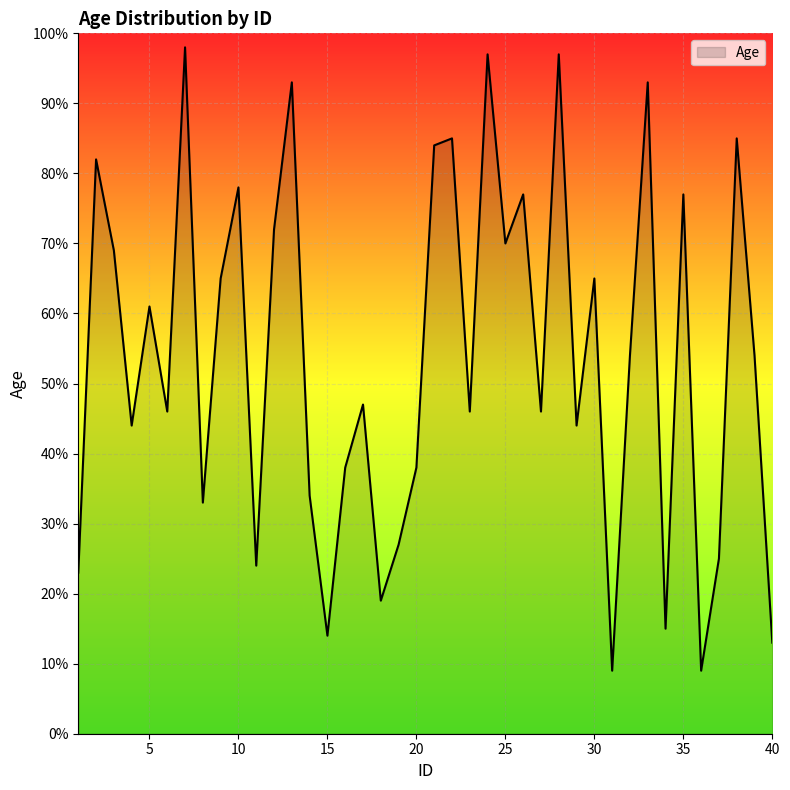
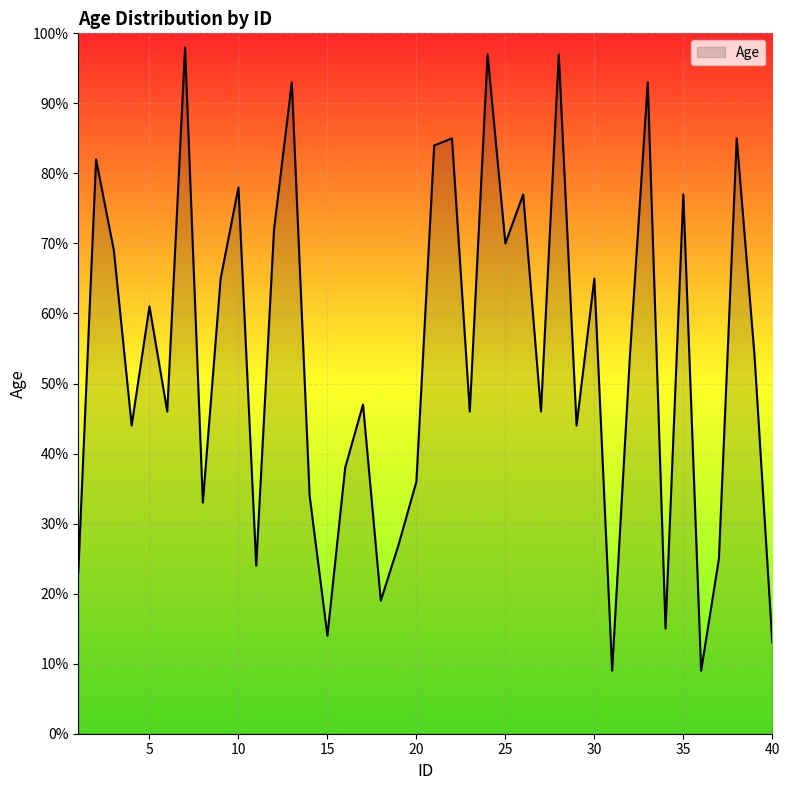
20: 38% -> 36%
